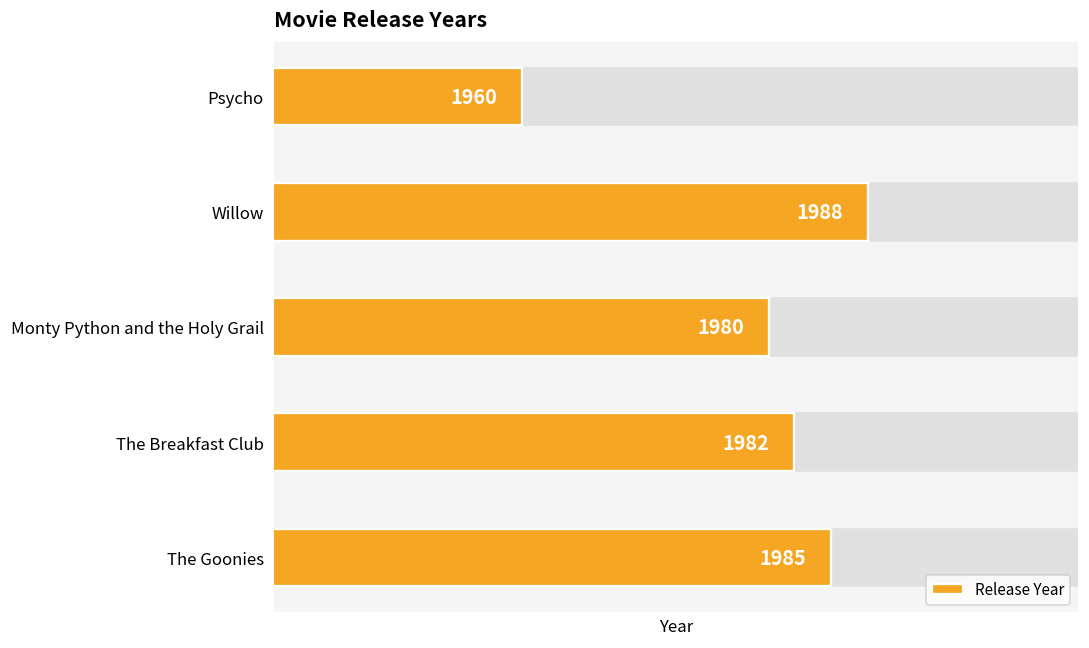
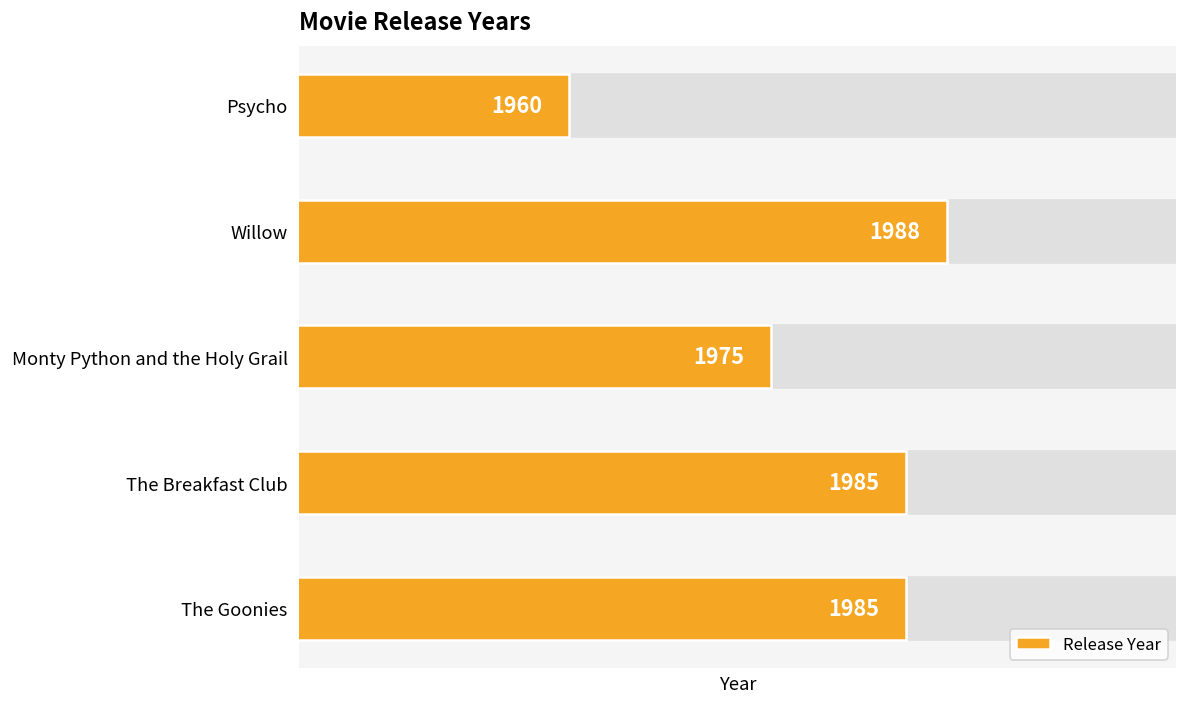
Monty Python and the Holy Grail: 1980 -> 1975
The Breakfast Club: 1982 -> 1985
